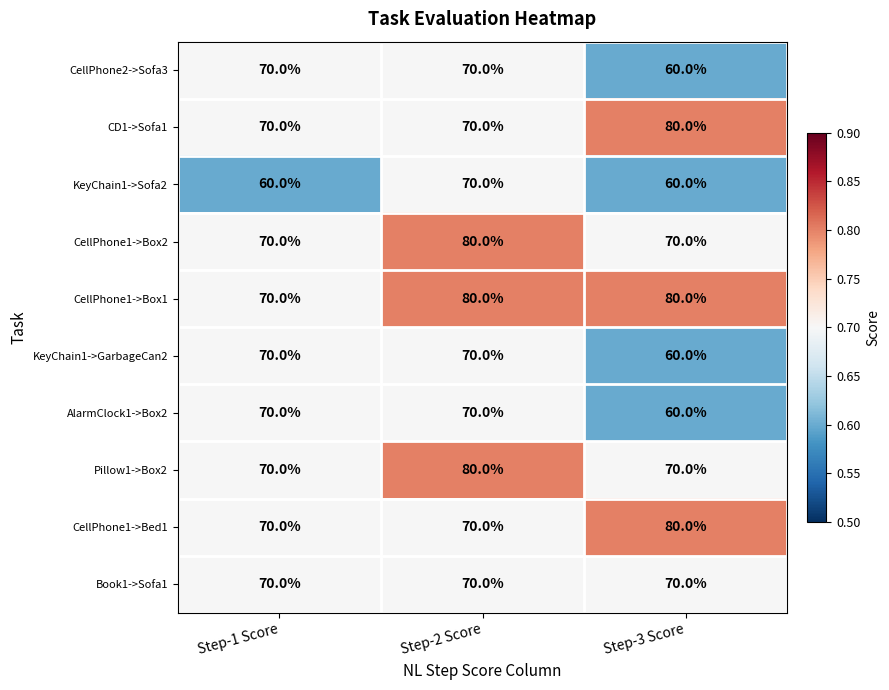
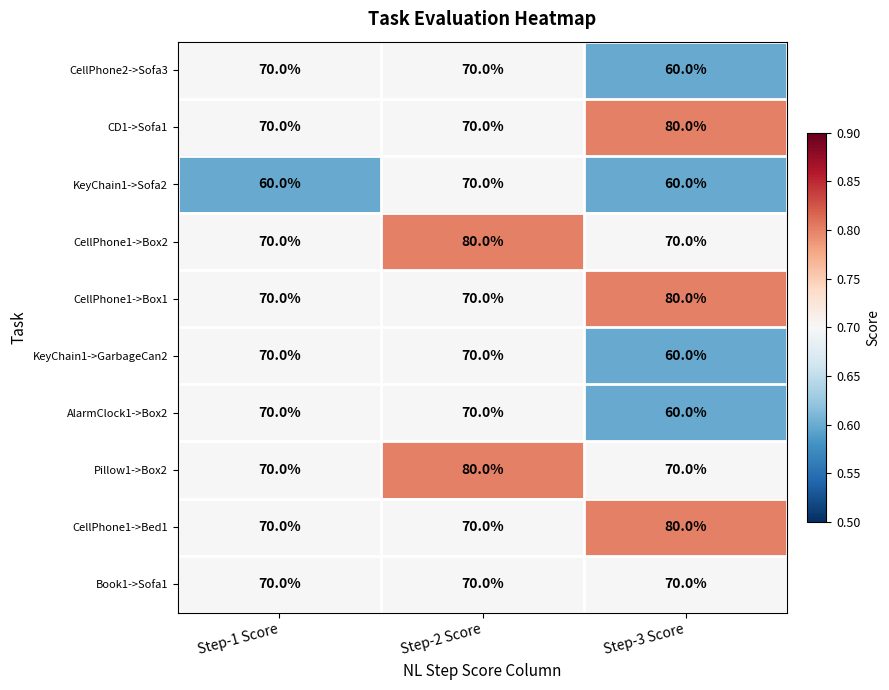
CellPhone1->Box1, Step-2 Score: 80.0% -> 70.0%
